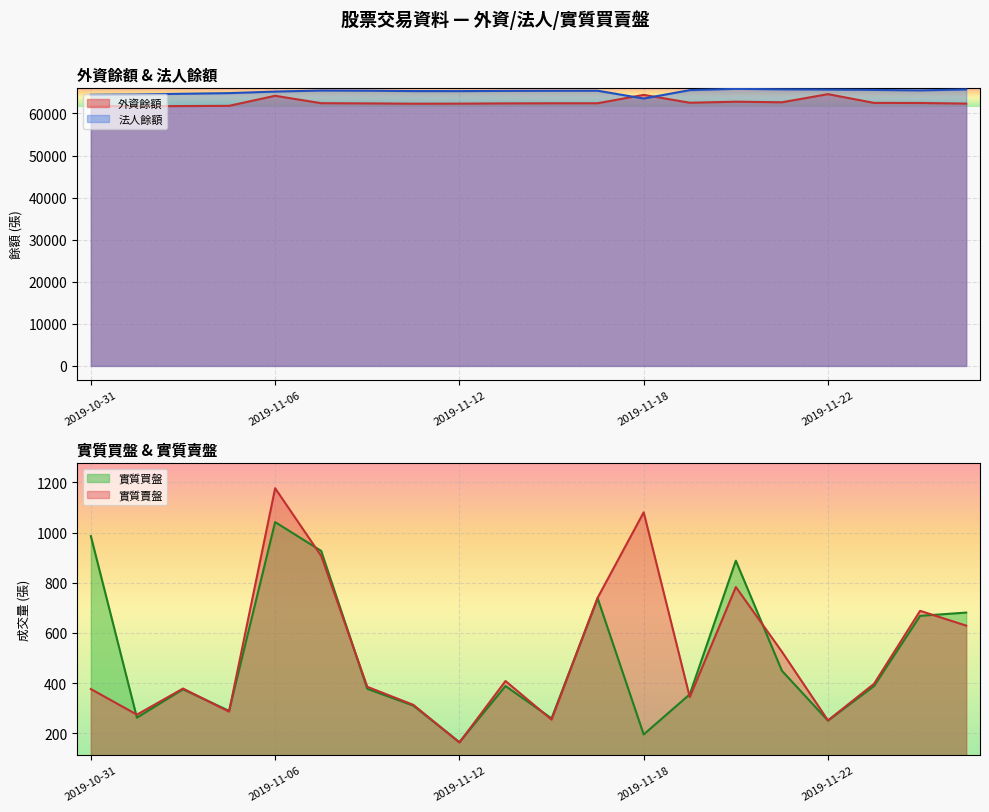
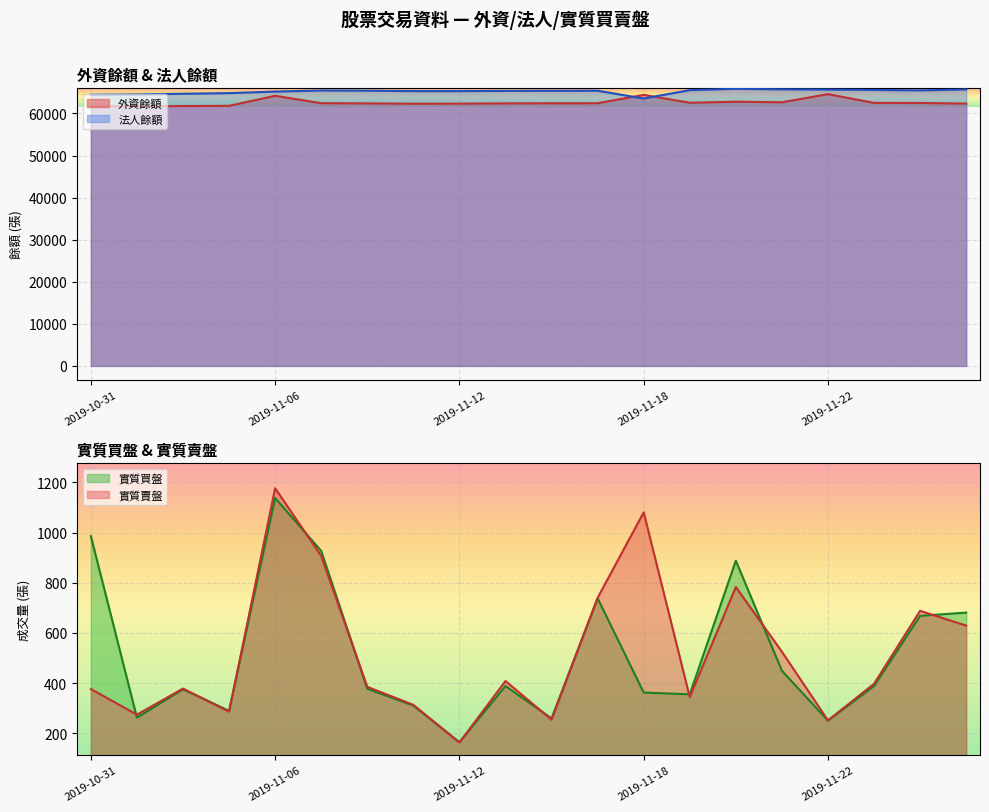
實質買盤 & 實質賣盤, 實質買盤, 2019-11-06: 1040 -> 1140
實質買盤 & 實質賣盤, 實質買盤, 2019-11-18: 200 -> 360
